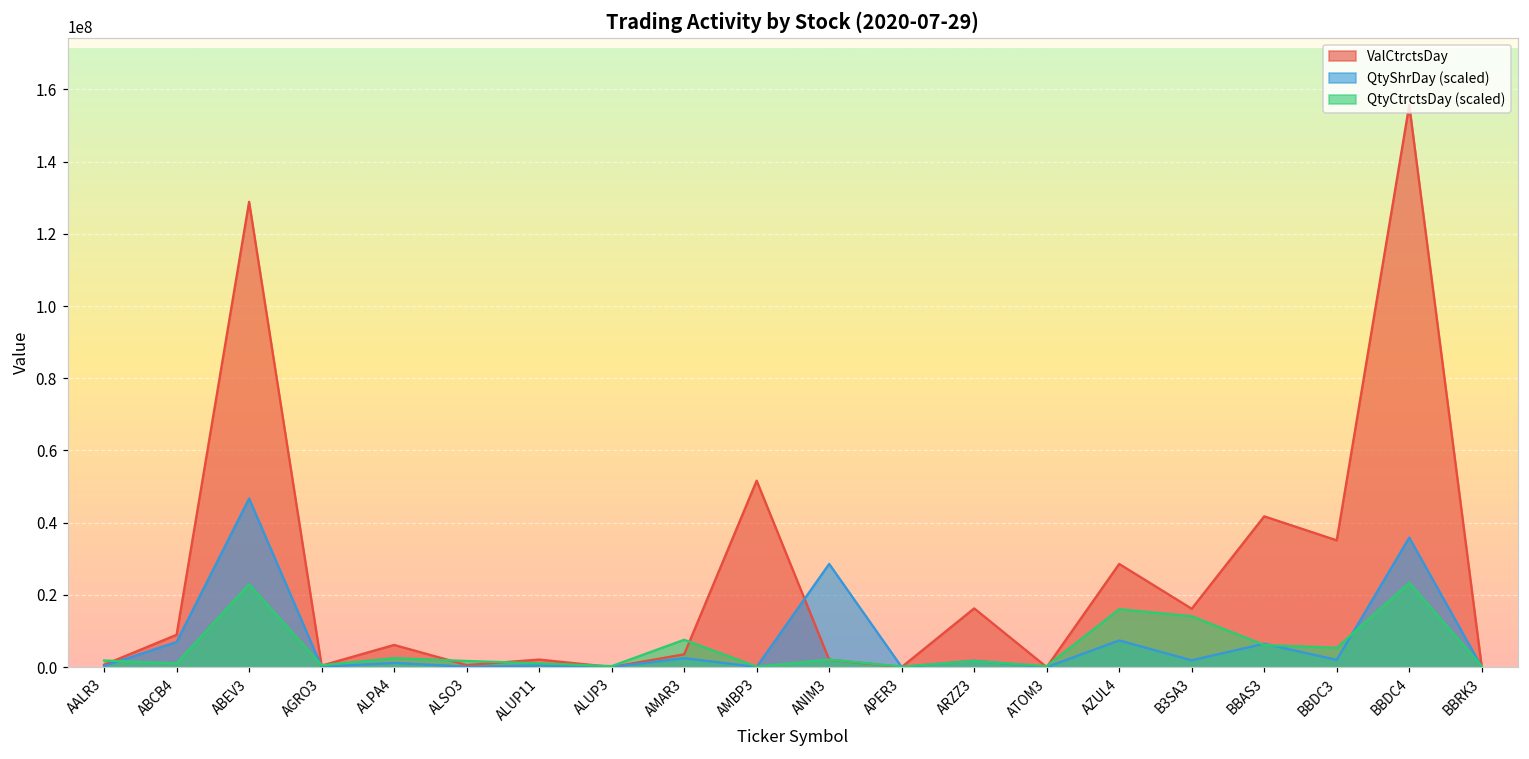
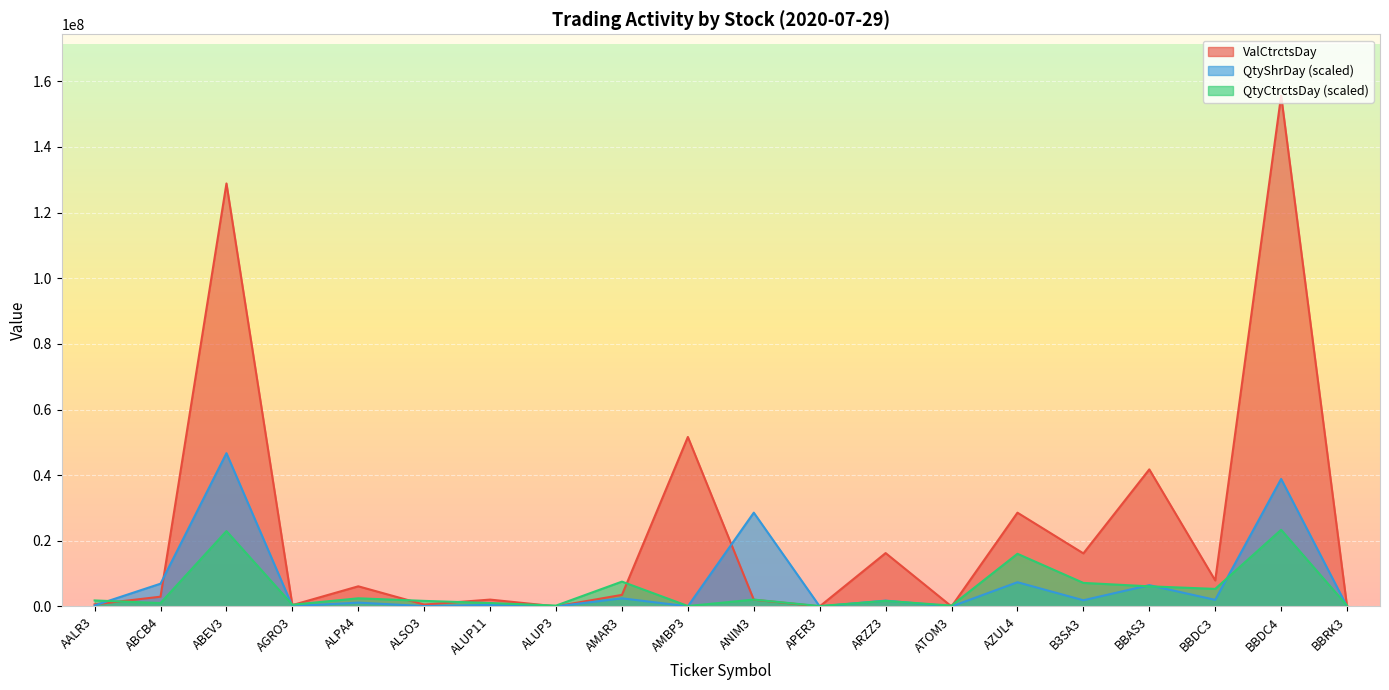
ValCtrctsDay, ABCB4: 9000000 -> 3000000
QtyCtrctsDay (scaled), B3SA3: 14000000 -> 7000000
ValCtrctsDay, BBDC3: 35000000 -> 8000000
QtyShrDay (scaled), BBDC4: 36000000 -> 39000000
